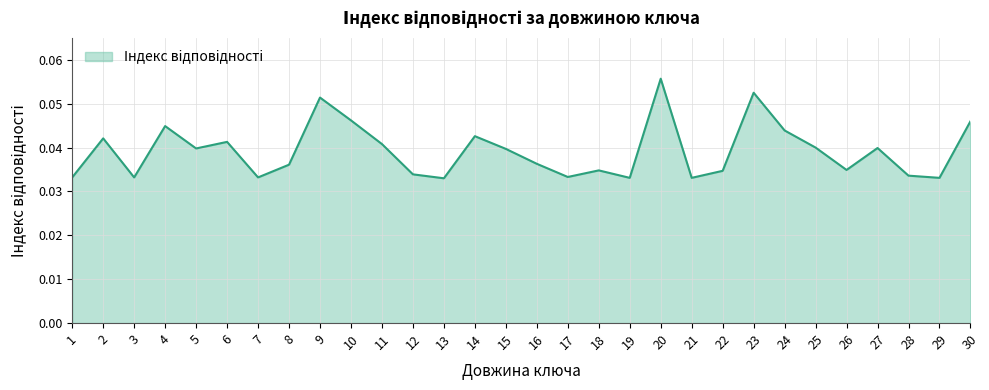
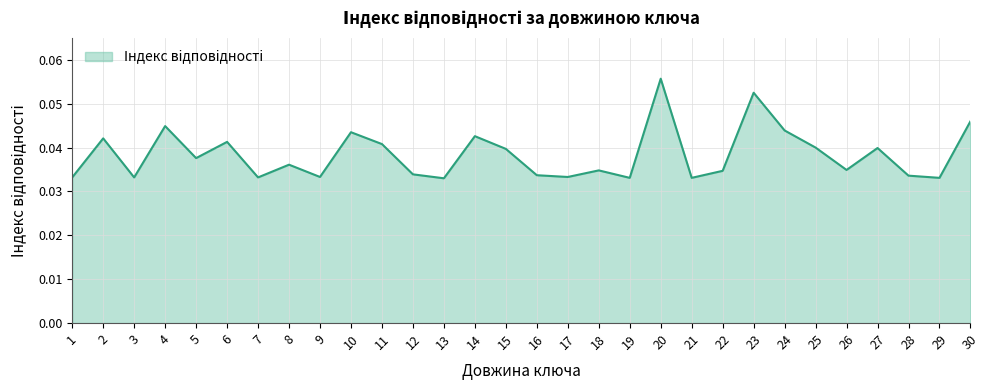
5: 0.040 -> 0.038
9: 0.051 -> 0.033
10: 0.046 -> 0.044
16: 0.036 -> 0.034
